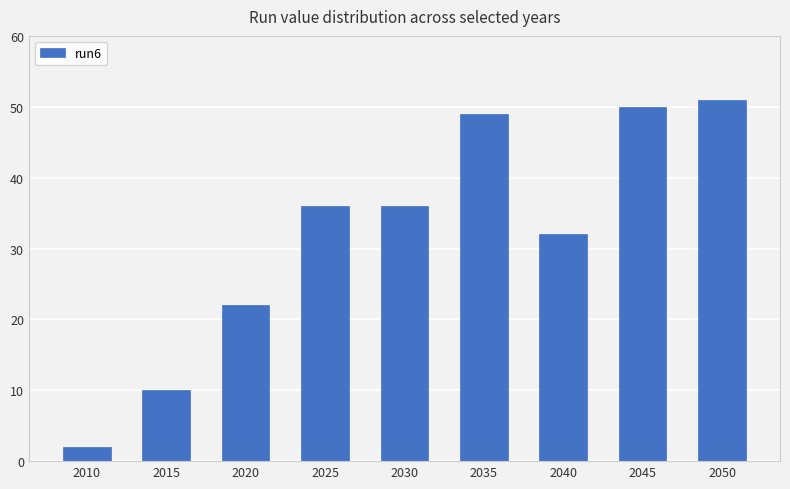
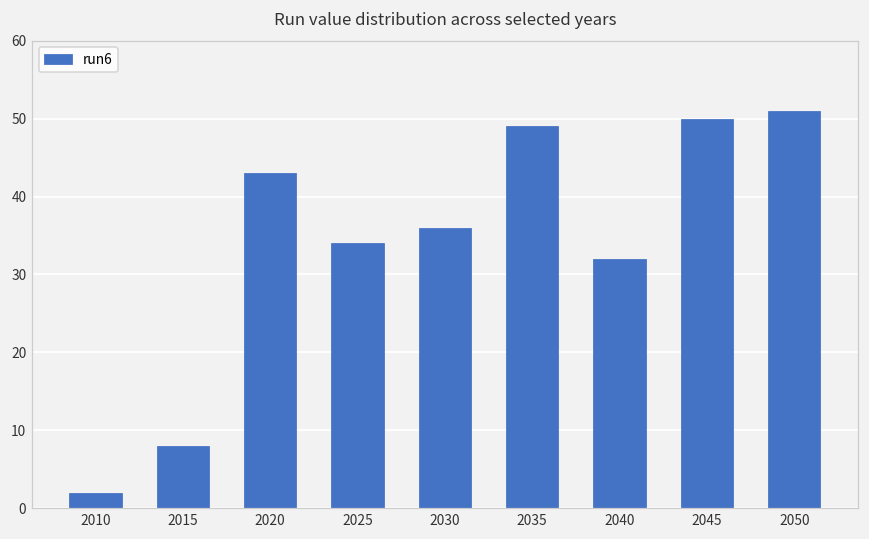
2015: 10 -> 8
2020: 22 -> 43
2025: 36 -> 34
